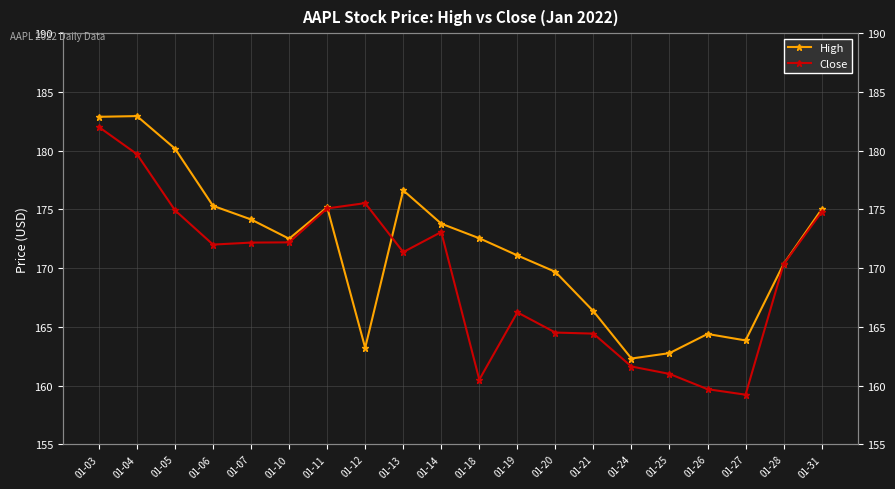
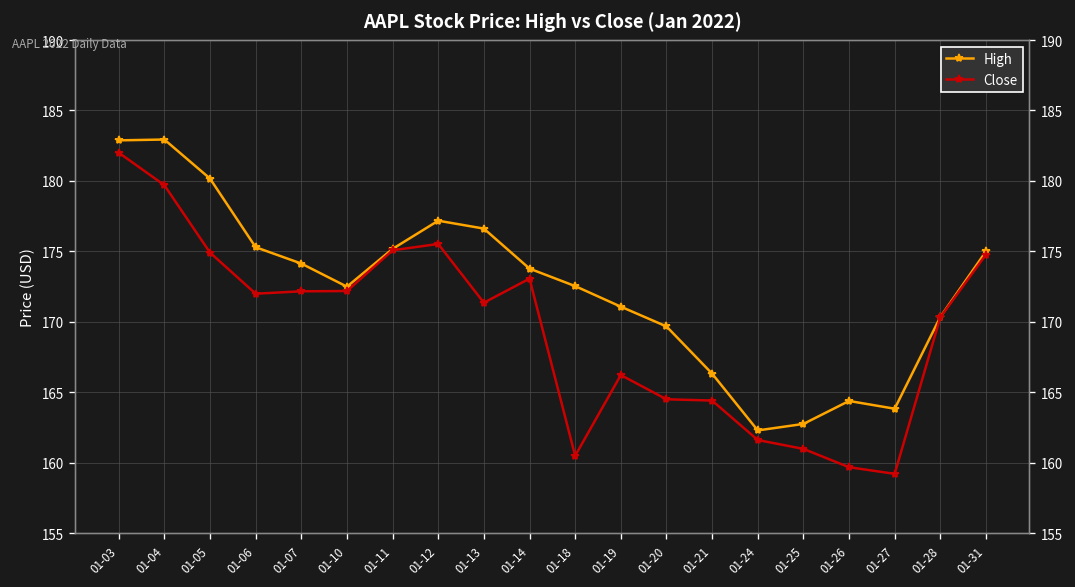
High, 01-12: 163.2 -> 177.2
